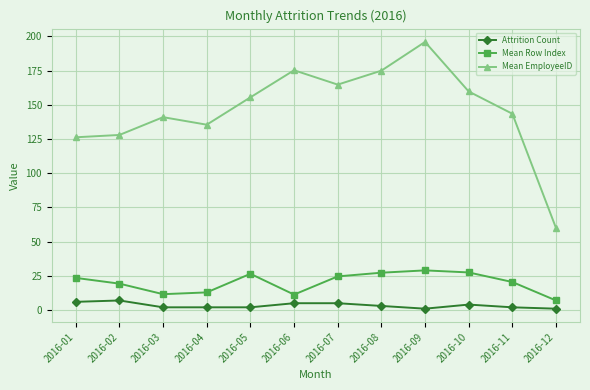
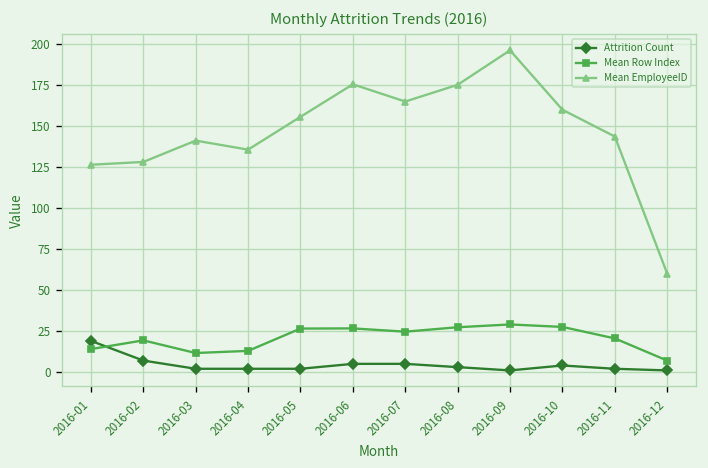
Attrition Count, 2016-01: 6 -> 19
Mean Row Index, 2016-01: 24 -> 14
Mean Row Index, 2016-06: 11 -> 27
